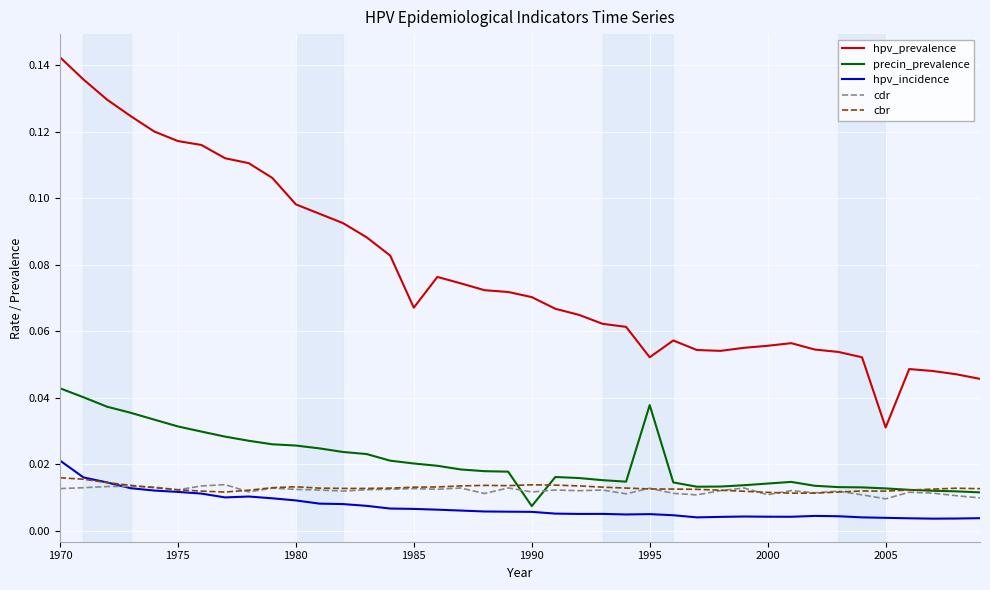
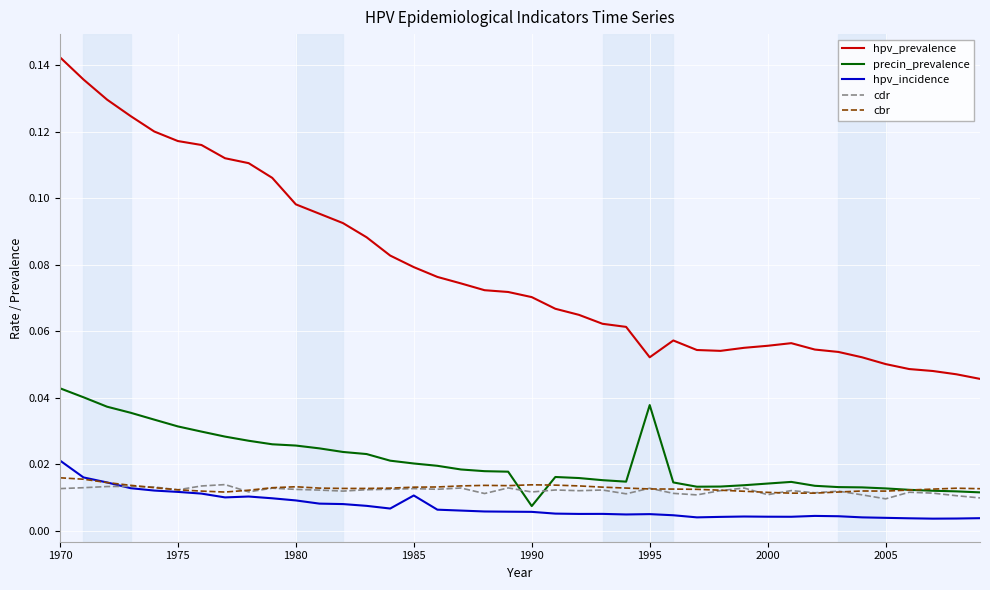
hpv_prevalence, 1985: 0.067 -> 0.079
hpv_incidence, 1985: 0.007 -> 0.011
hpv_prevalence, 2005: 0.031 -> 0.050
